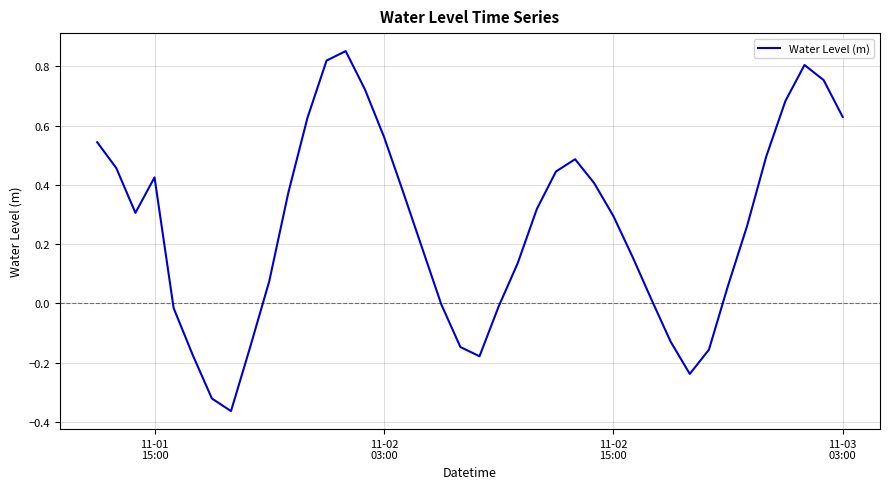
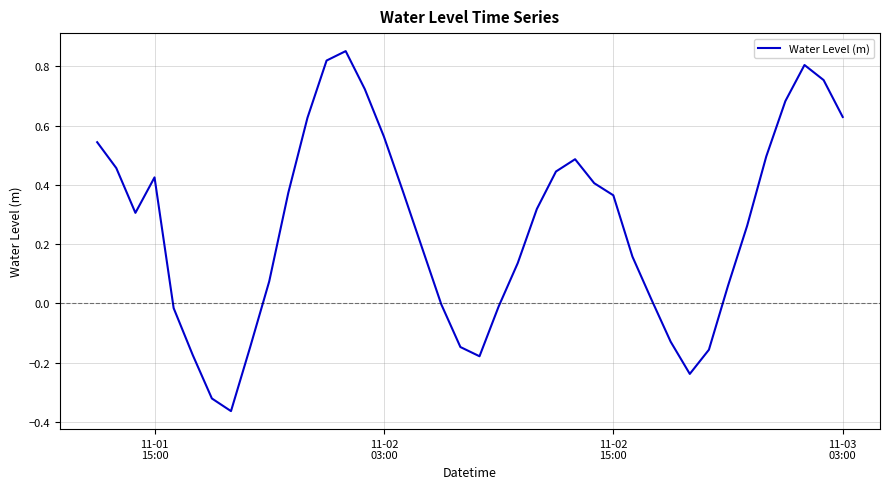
11-02 15:00: 0.30 -> 0.37
